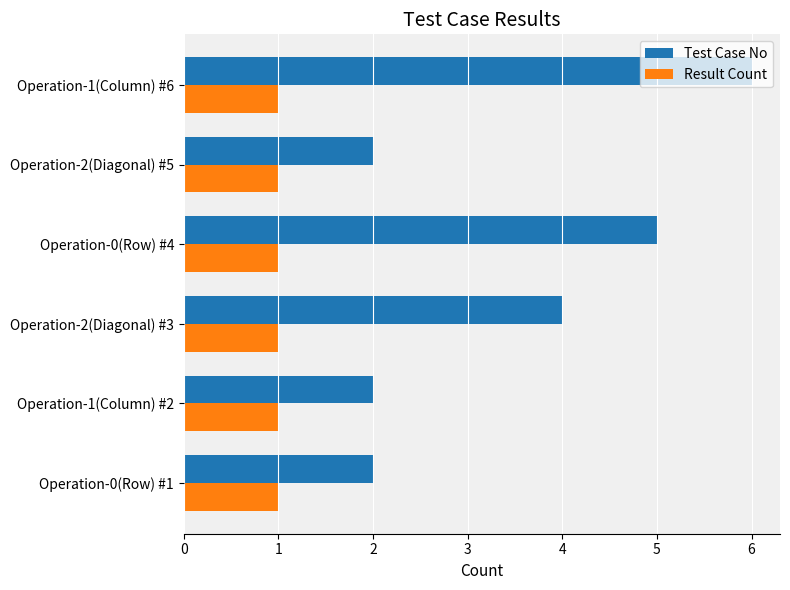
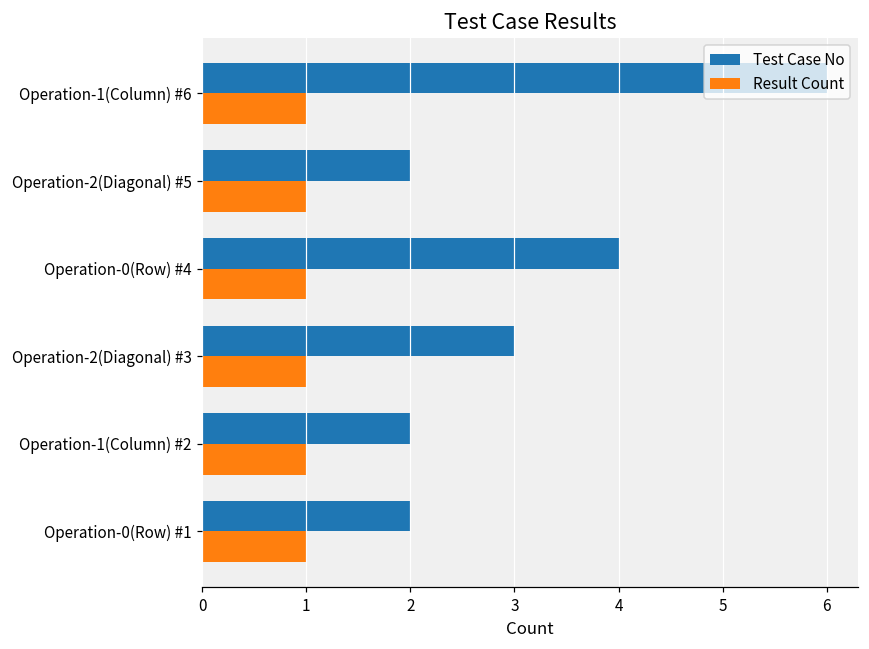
Test Case No, Operation-0(Row) #4: 5 -> 4
Test Case No, Operation-2(Diagonal) #3: 4 -> 3
